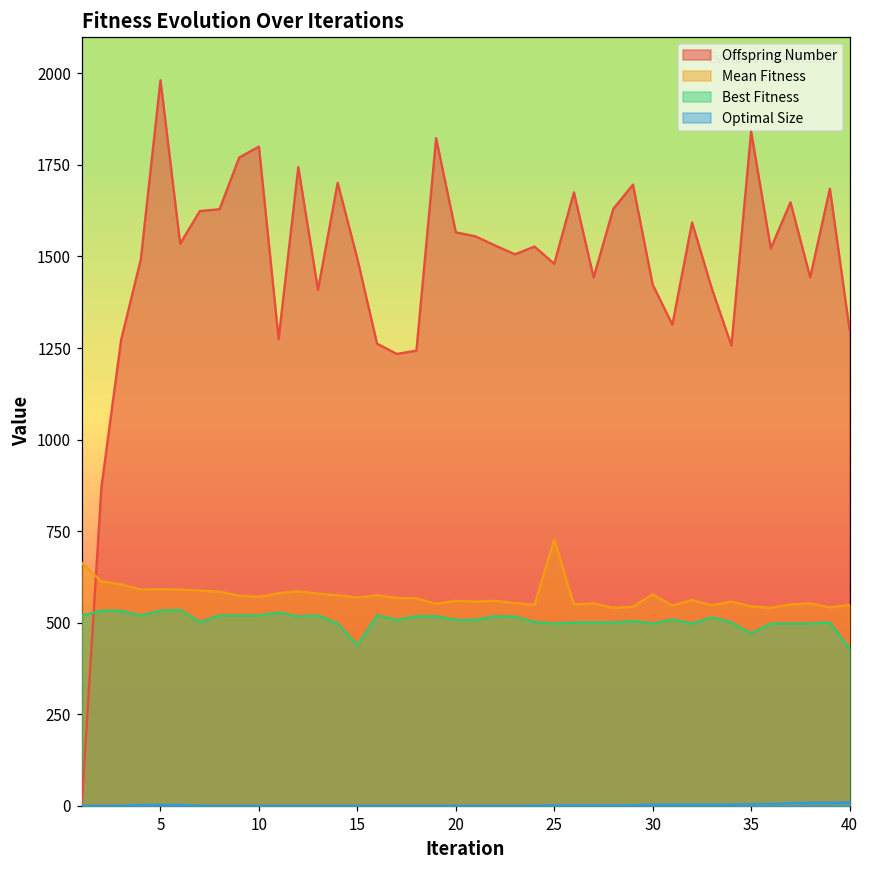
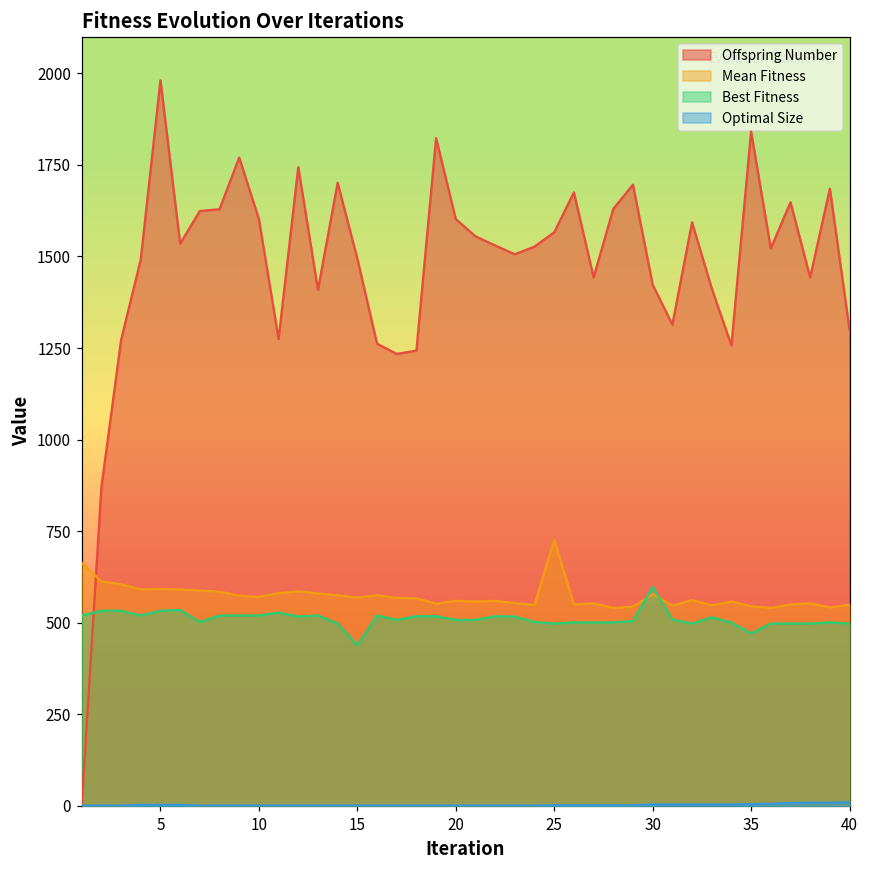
Offspring Number, 10: 1800 -> 1600
Offspring Number, 20: 1570 -> 1600
Offspring Number, 25: 1480 -> 1570
Best Fitness, 30: 500 -> 600
Best Fitness, 40: 430 -> 500
